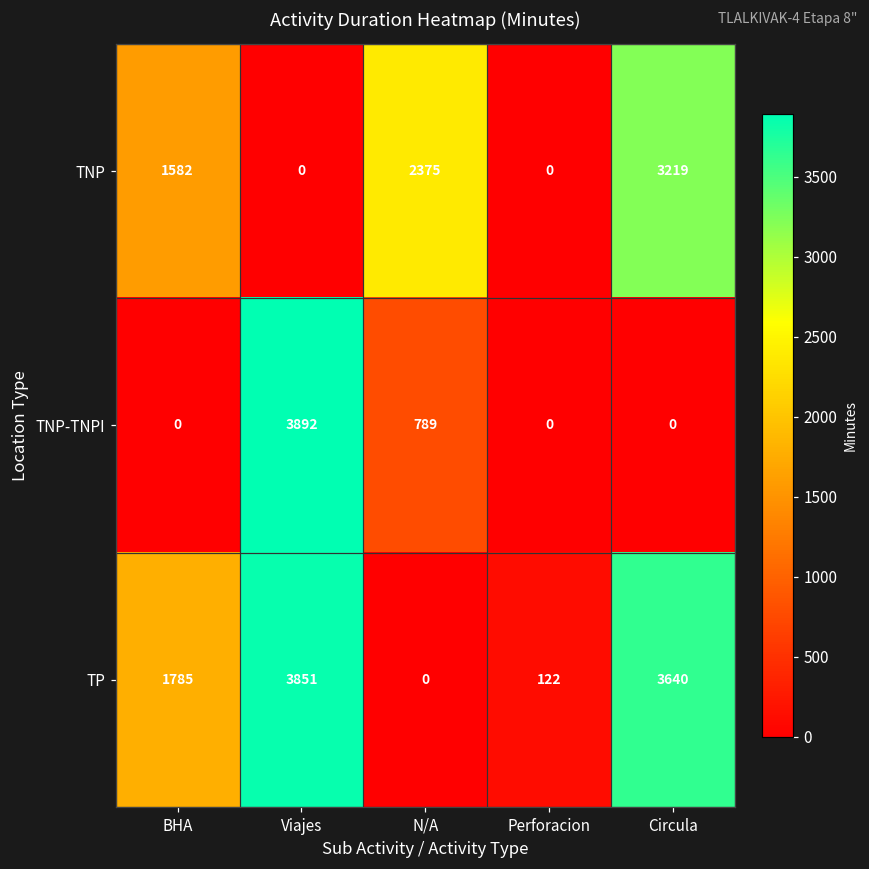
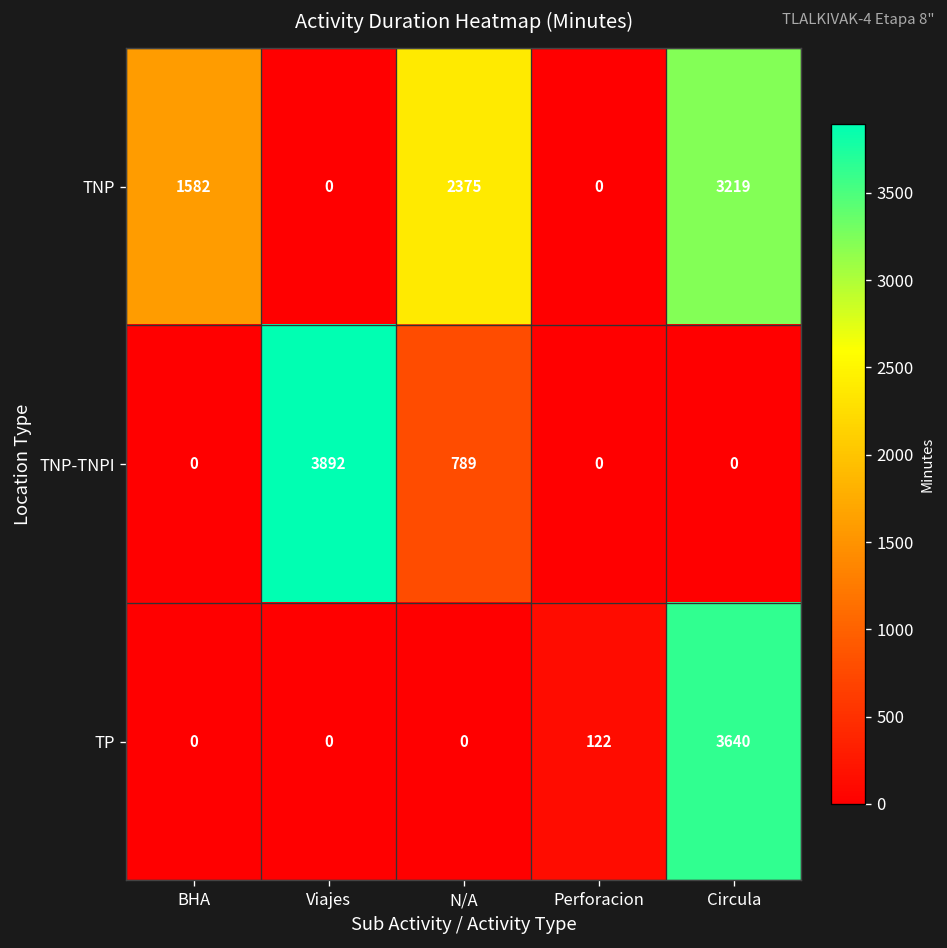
TP, BHA: 1785 -> 0
TP, Viajes: 3851 -> 0
